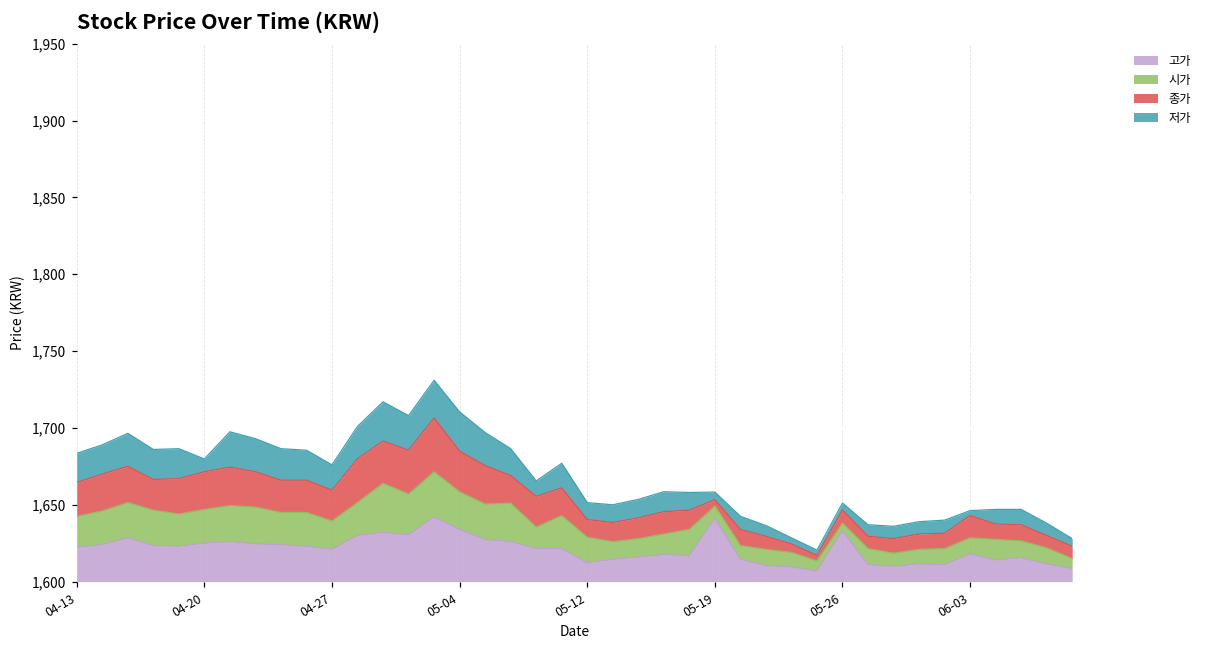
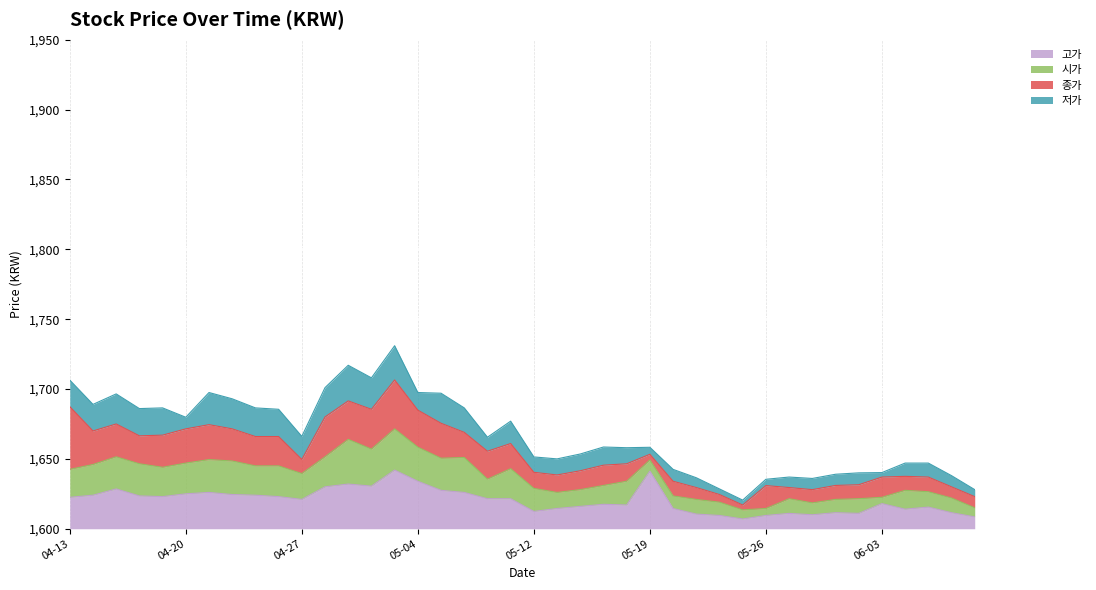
종가, 04-13: 22 -> 45
종가, 04-27: 20 -> 10
저가, 05-04: 26 -> 13
고가, 05-26: 1,633 -> 1,610
종가, 05-26: 9 -> 16
시가, 06-03: 11 -> 5
